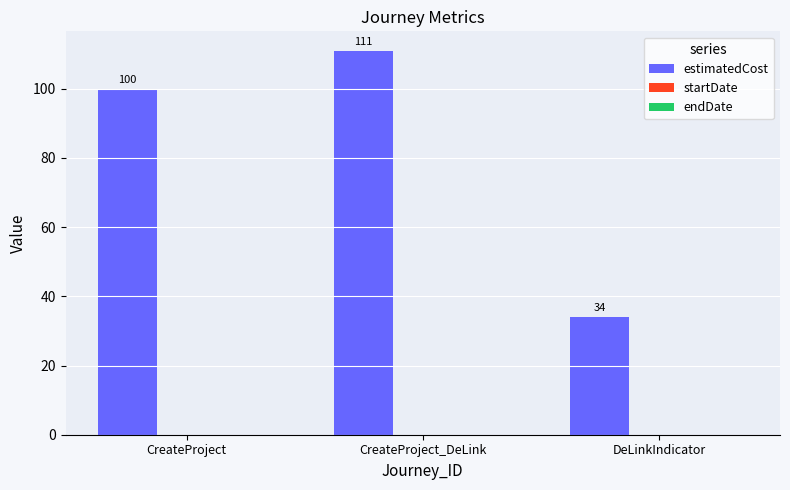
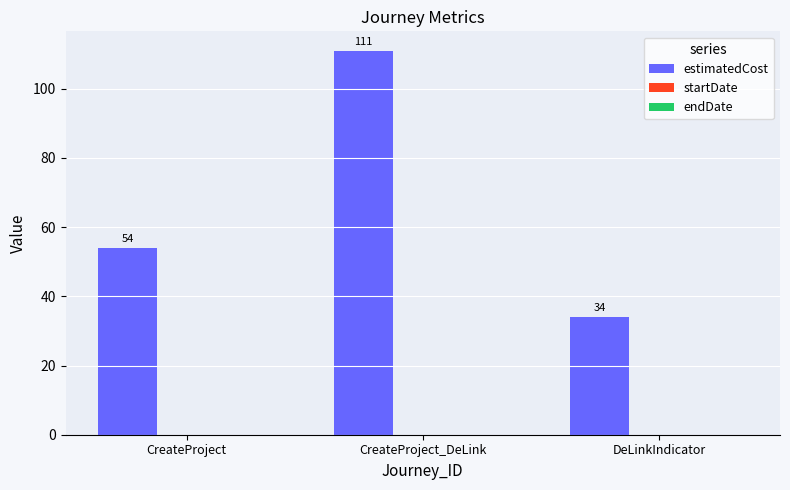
estimatedCost, CreateProject: 100 -> 54
